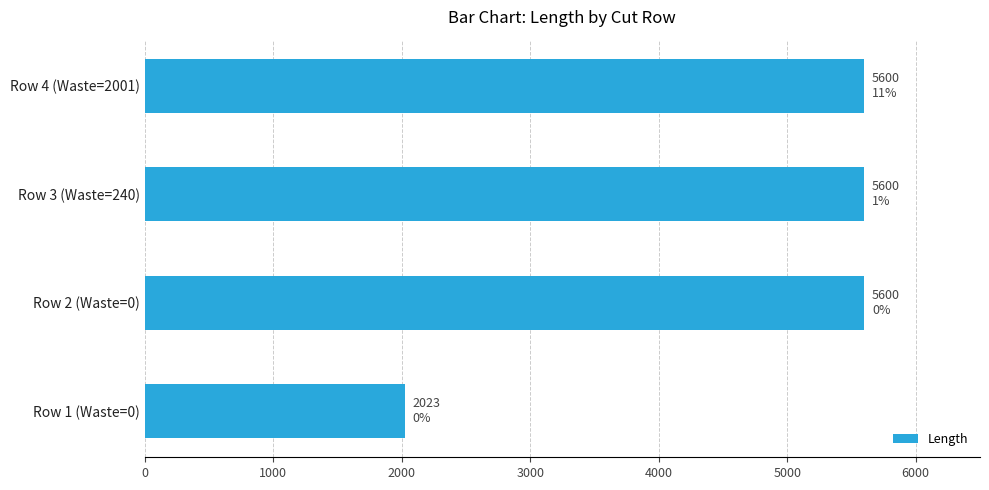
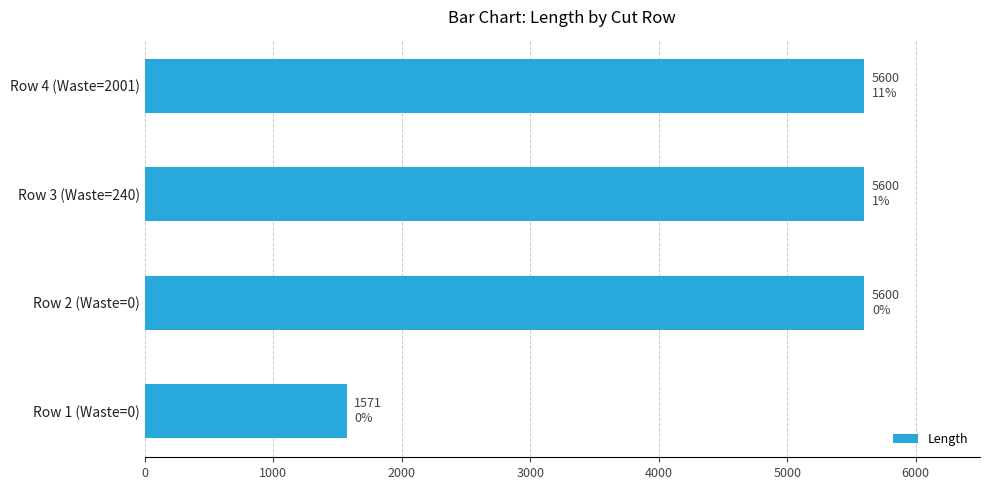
Row 1 (Waste=0): 2023 -> 1571
